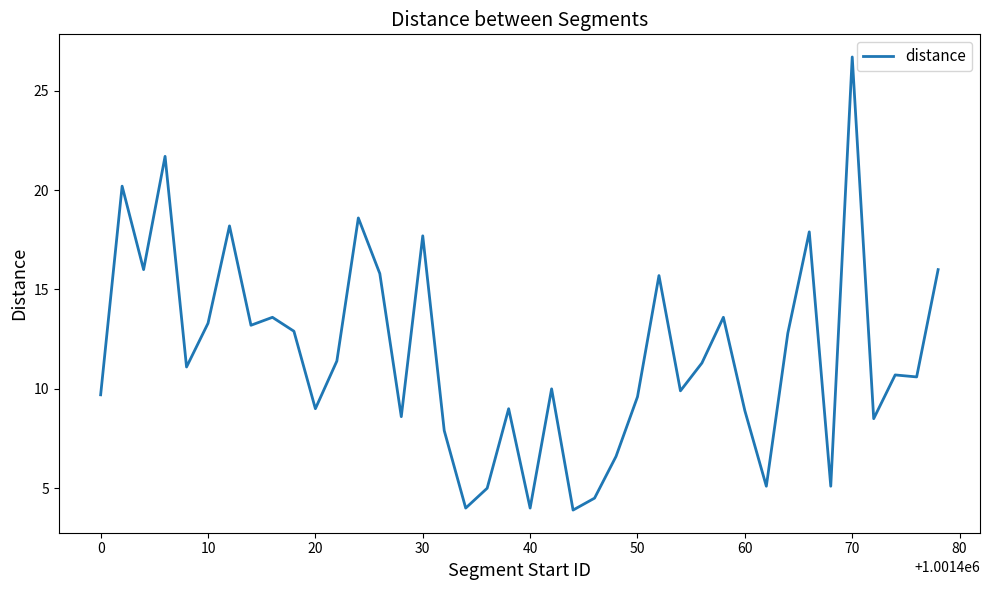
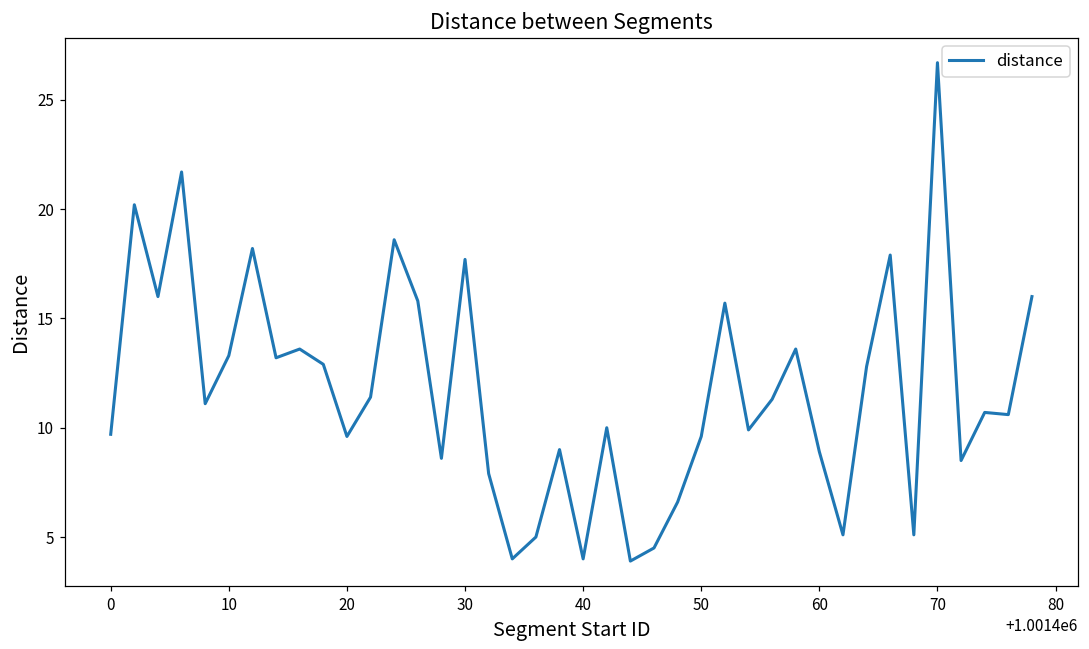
20: 9.0 -> 9.6
